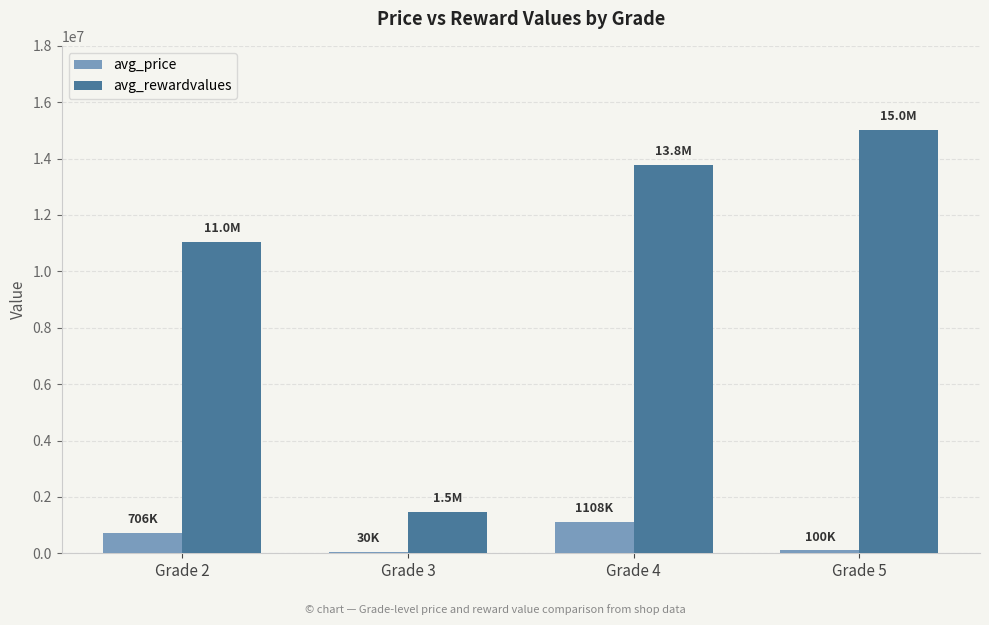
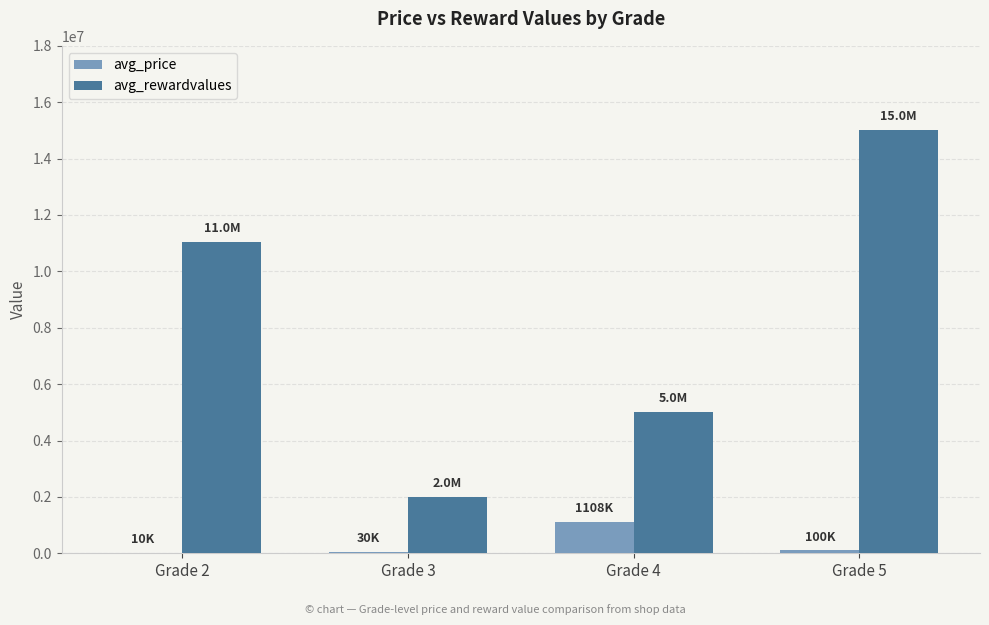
avg_price, Grade 2: 706K -> 10K
avg_rewardvalues, Grade 3: 1.5M -> 2.0M
avg_rewardvalues, Grade 4: 13.8M -> 5.0M
